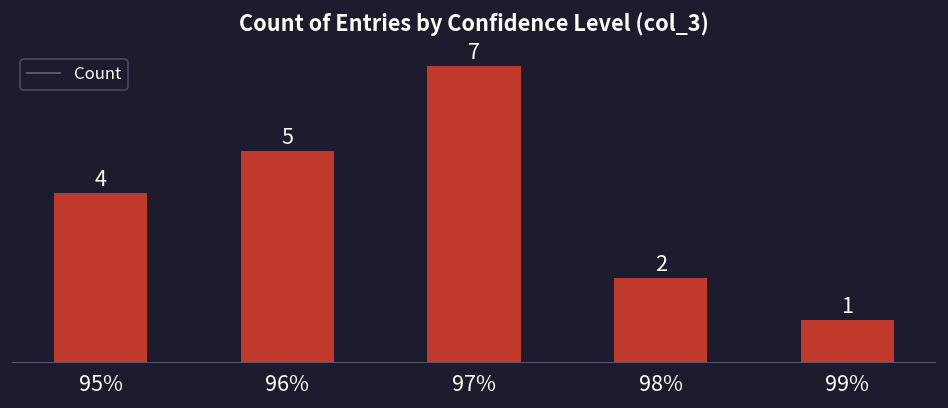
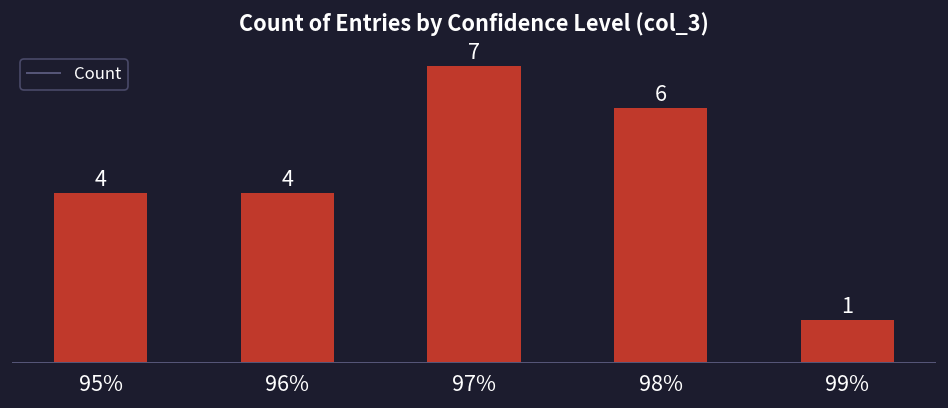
96%: 5 -> 4
98%: 2 -> 6
